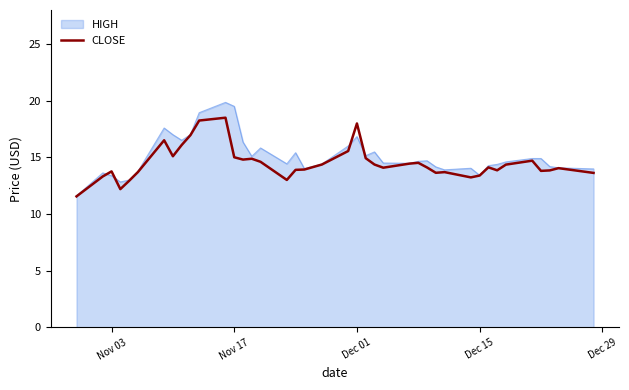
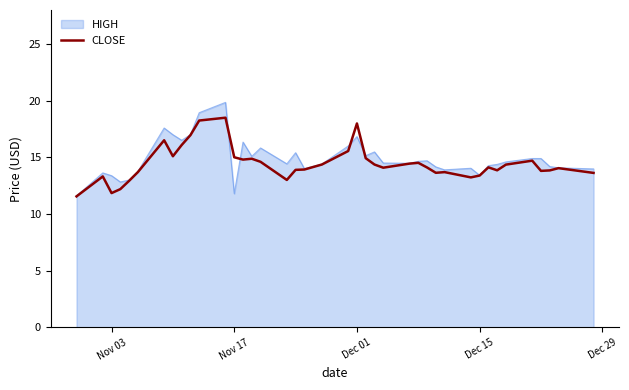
CLOSE, Nov 03: 13.8 -> 11.9
HIGH, Nov 17: 19.5 -> 11.8
